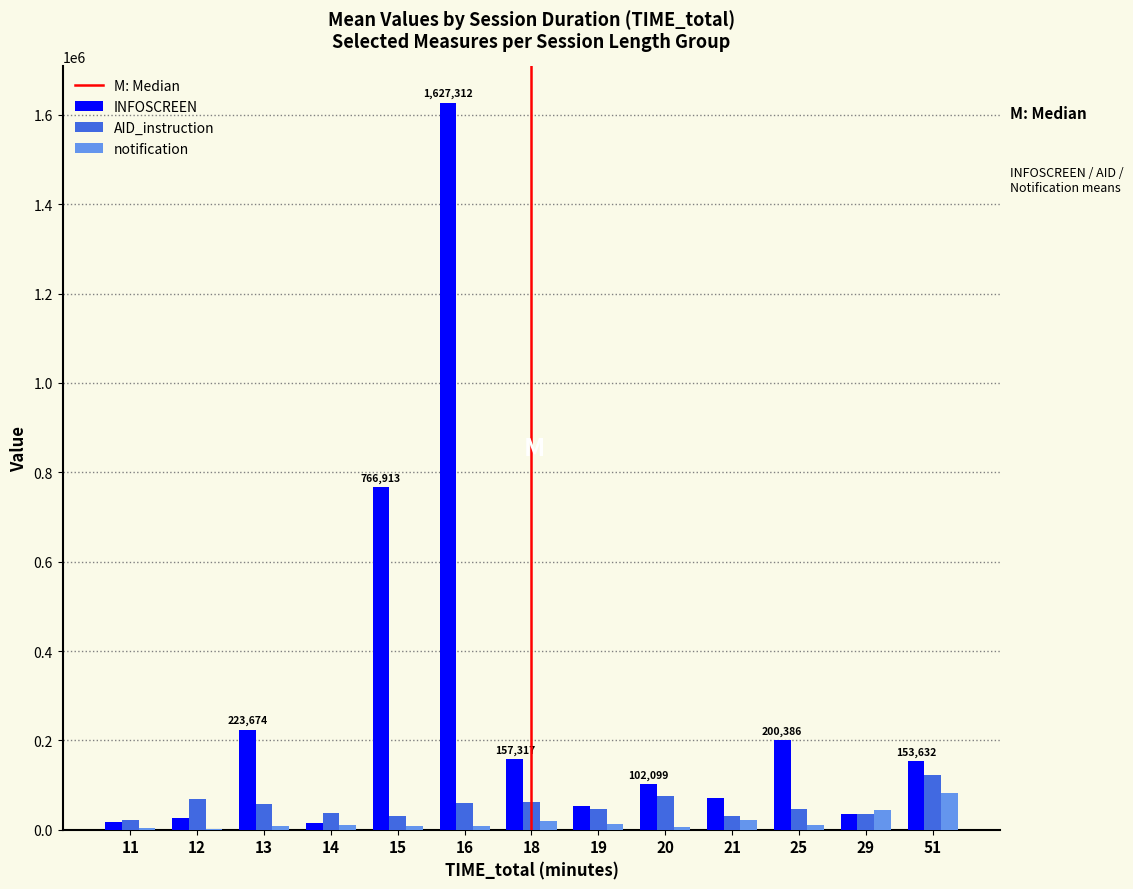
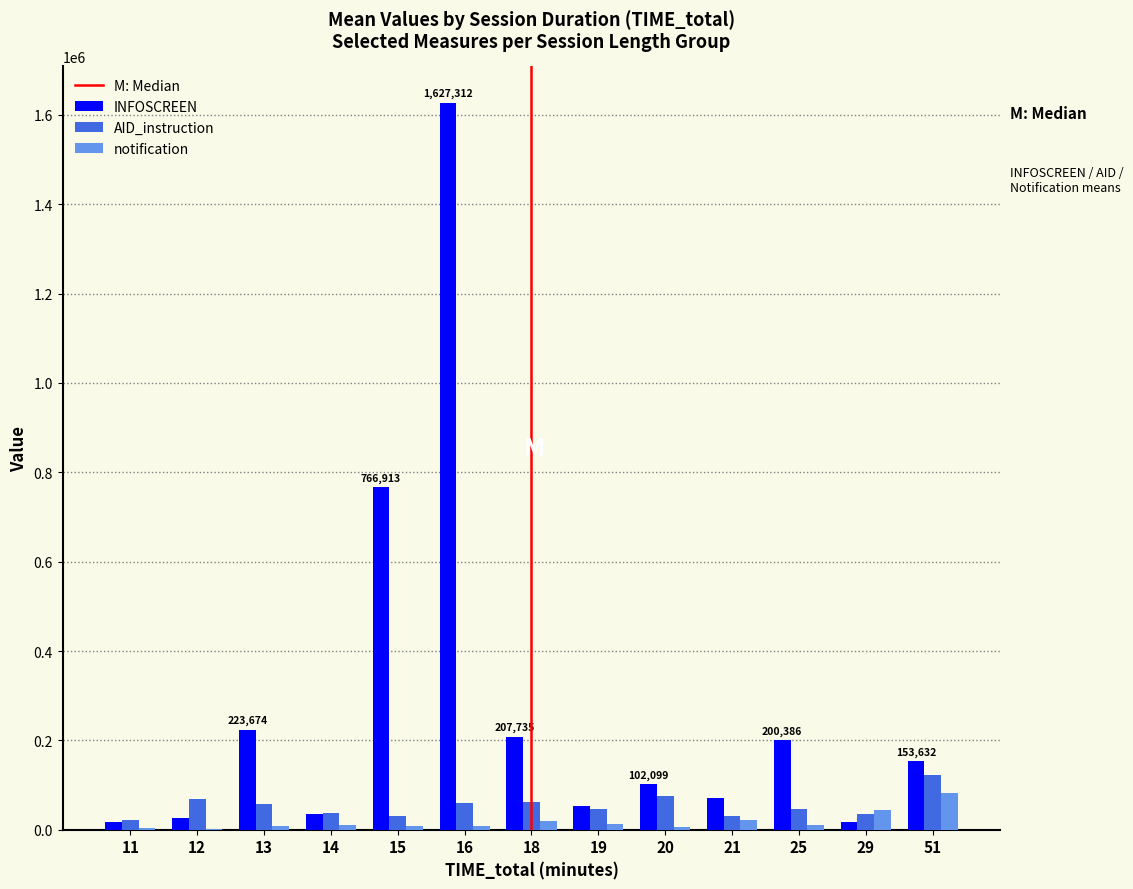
INFOSCREEN, 14: 10000 -> 30000
INFOSCREEN, 18: 157,317 -> 207,735
INFOSCREEN, 29: 40000 -> 20000
